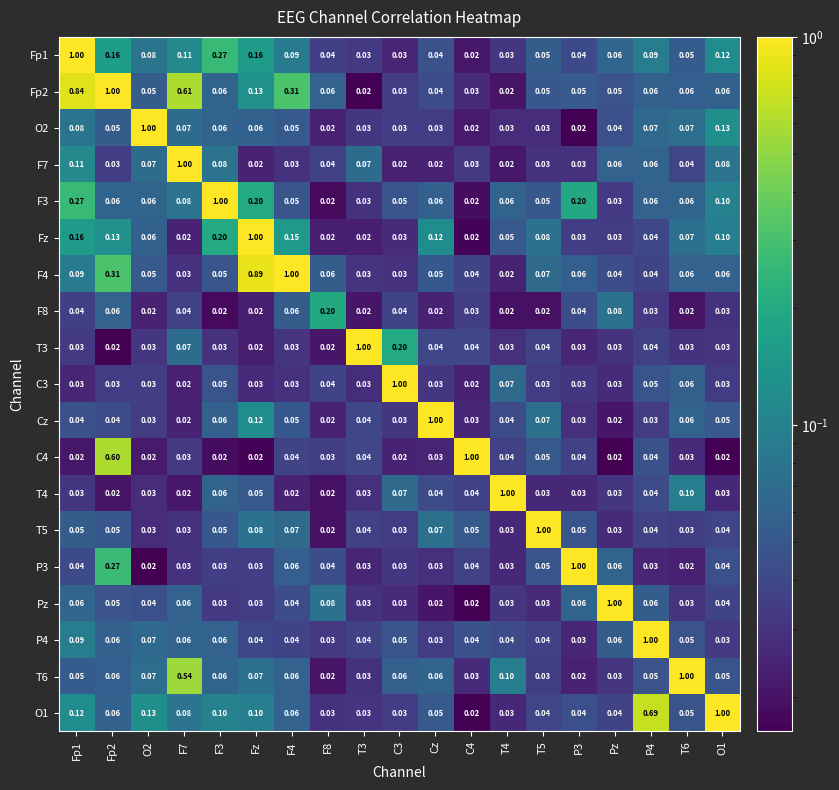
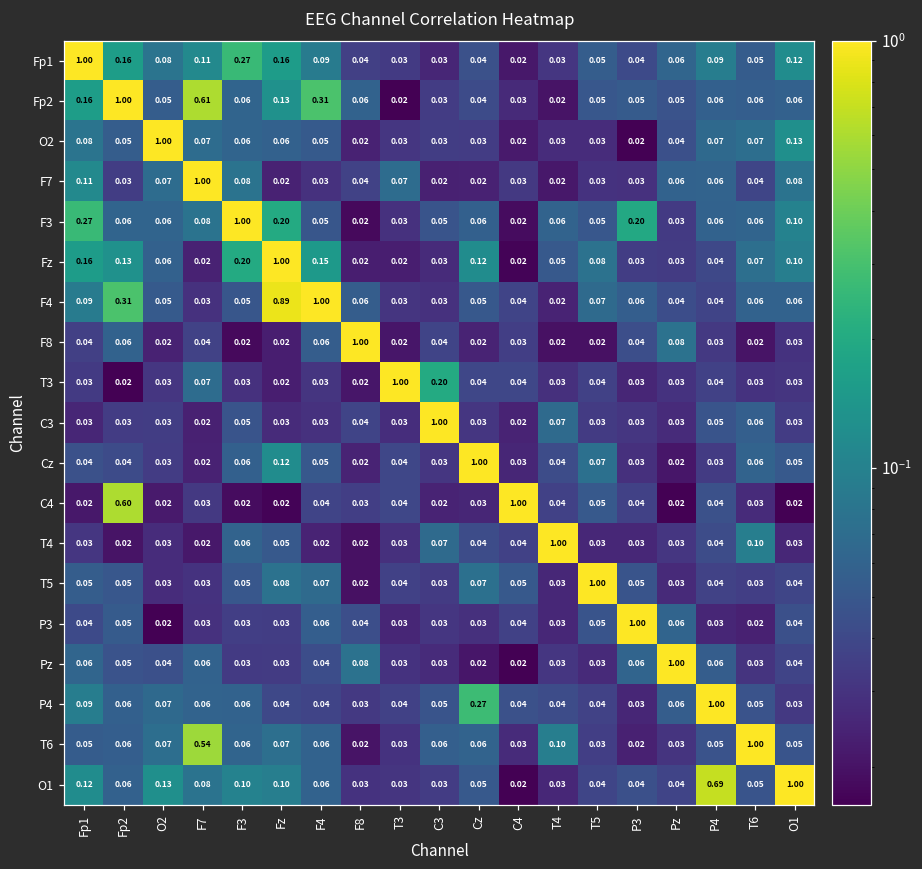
Fp2, Fp1: 0.84 -> 0.16
F8, F8: 0.20 -> 1.00
P3, Fp2: 0.27 -> 0.05
P4, Cz: 0.03 -> 0.27
